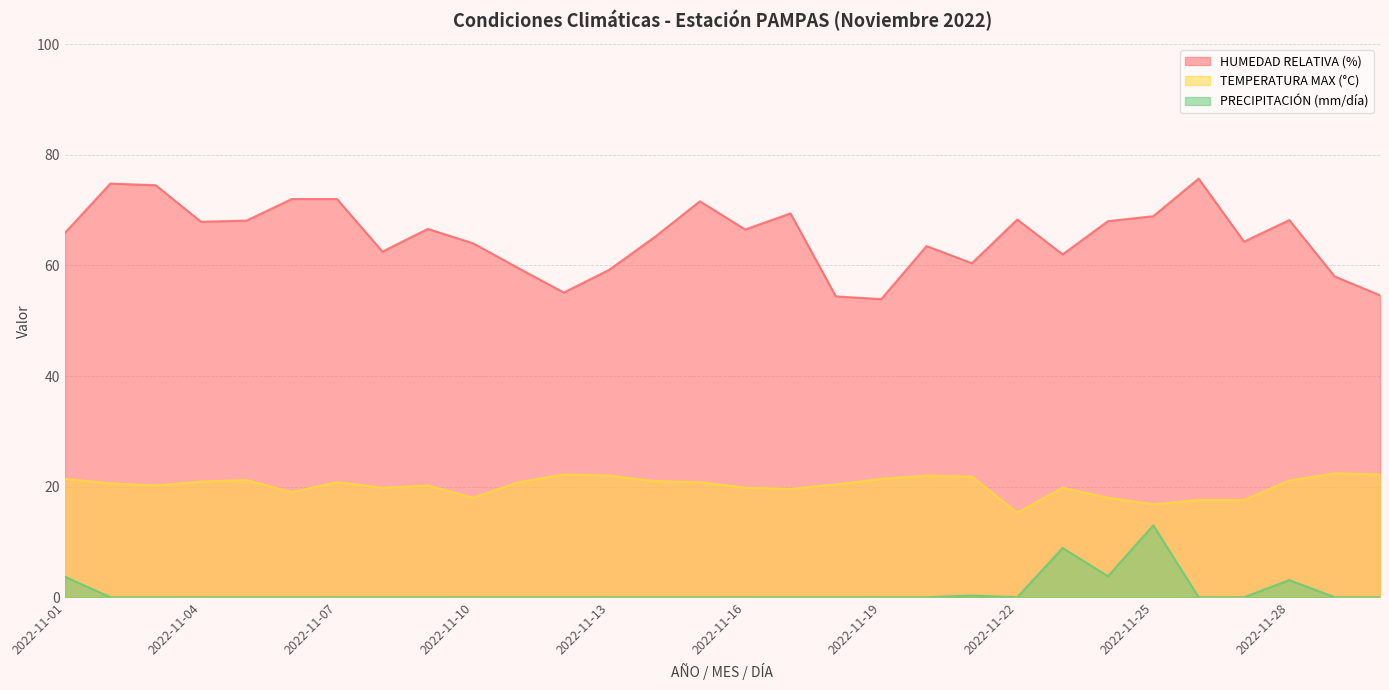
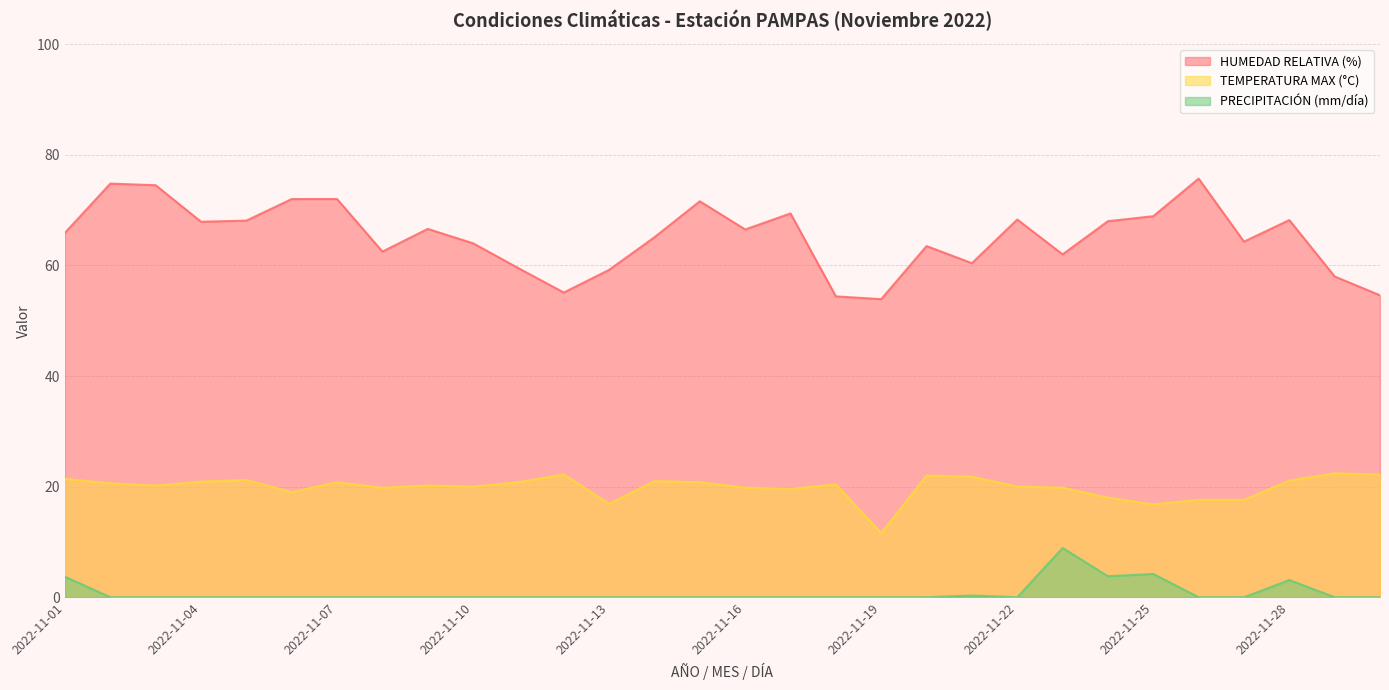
TEMPERATURA MAX (°C), 2022-11-10: 18 -> 20
TEMPERATURA MAX (°C), 2022-11-13: 22 -> 17
TEMPERATURA MAX (°C), 2022-11-19: 21 -> 12
TEMPERATURA MAX (°C), 2022-11-22: 15 -> 20
PRECIPITACIÓN (mm/día), 2022-11-25: 13 -> 4
